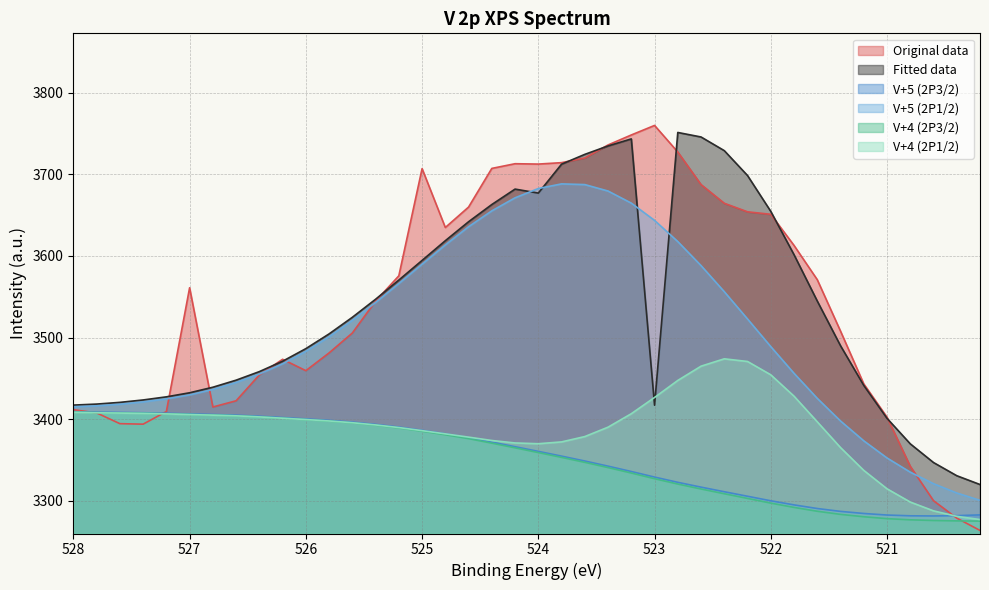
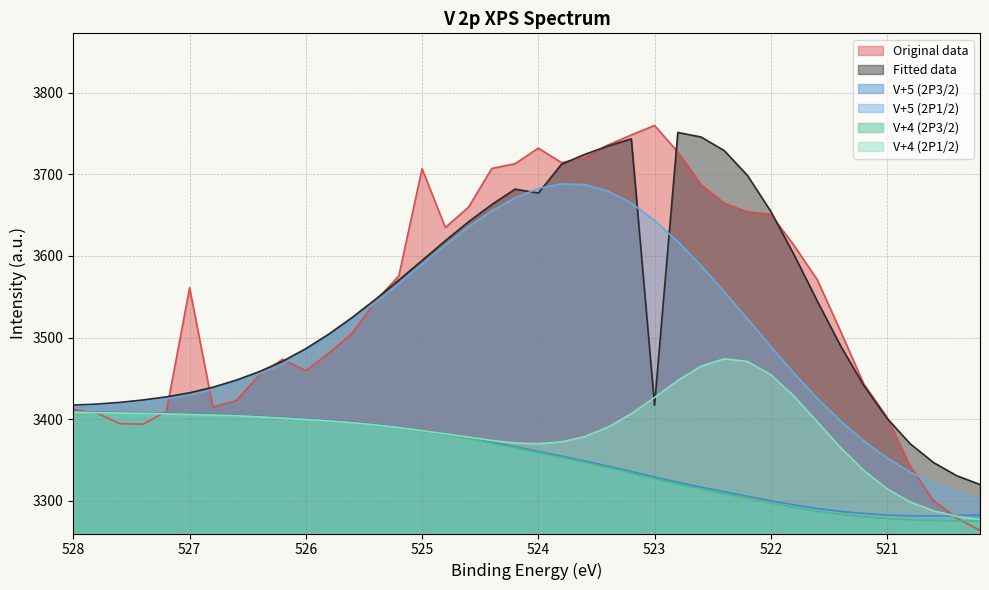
Original data, 524: 3710 -> 3730
